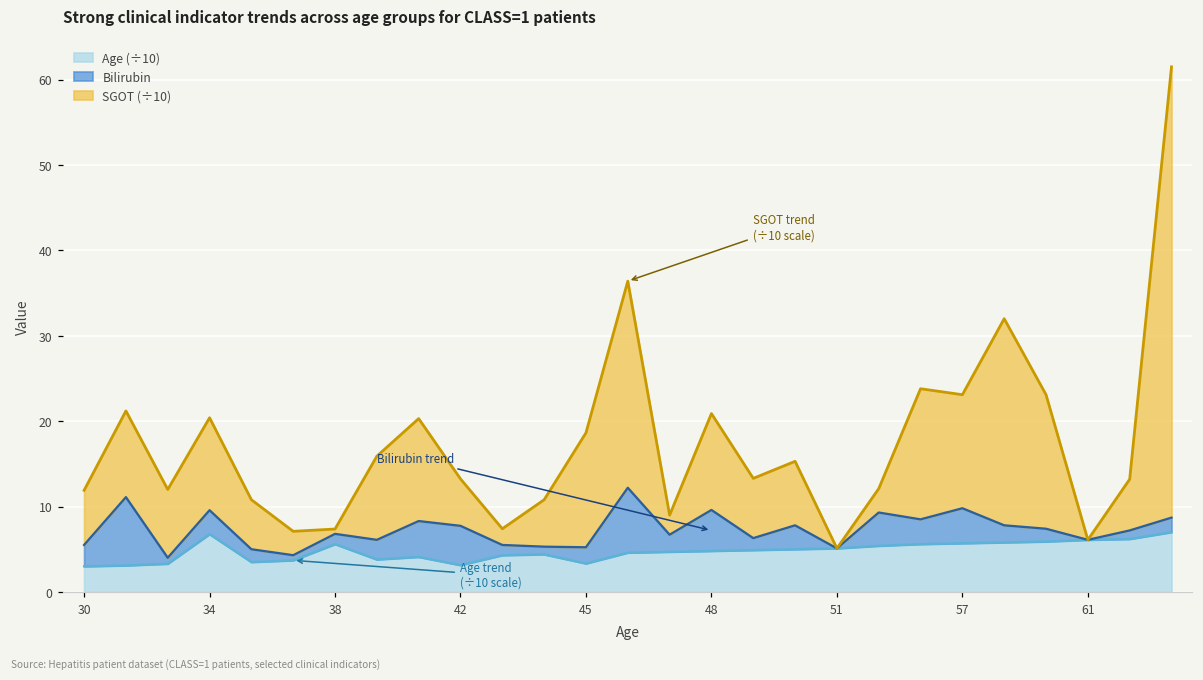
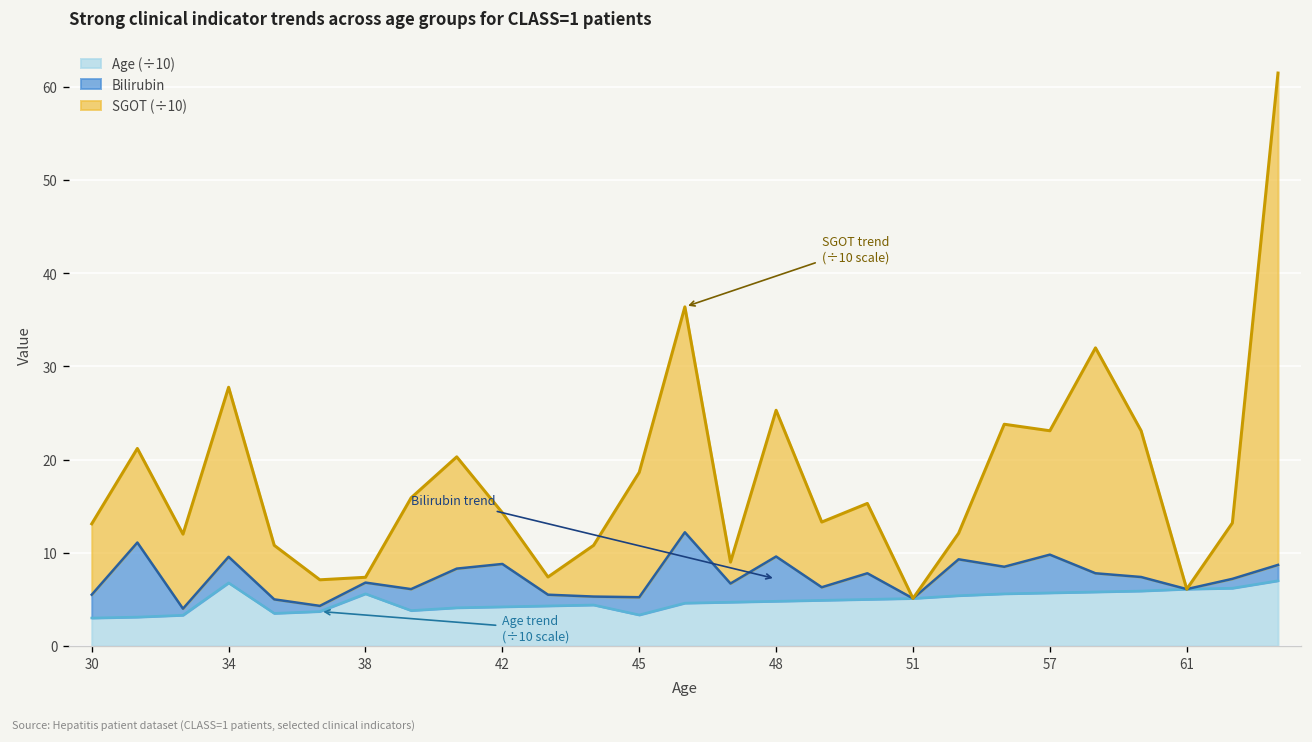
SGOT (÷10), 30: 6 -> 8
SGOT (÷10), 34: 11 -> 18
Age (÷10), 42: 3 -> 4
SGOT (÷10), 48: 11 -> 16
